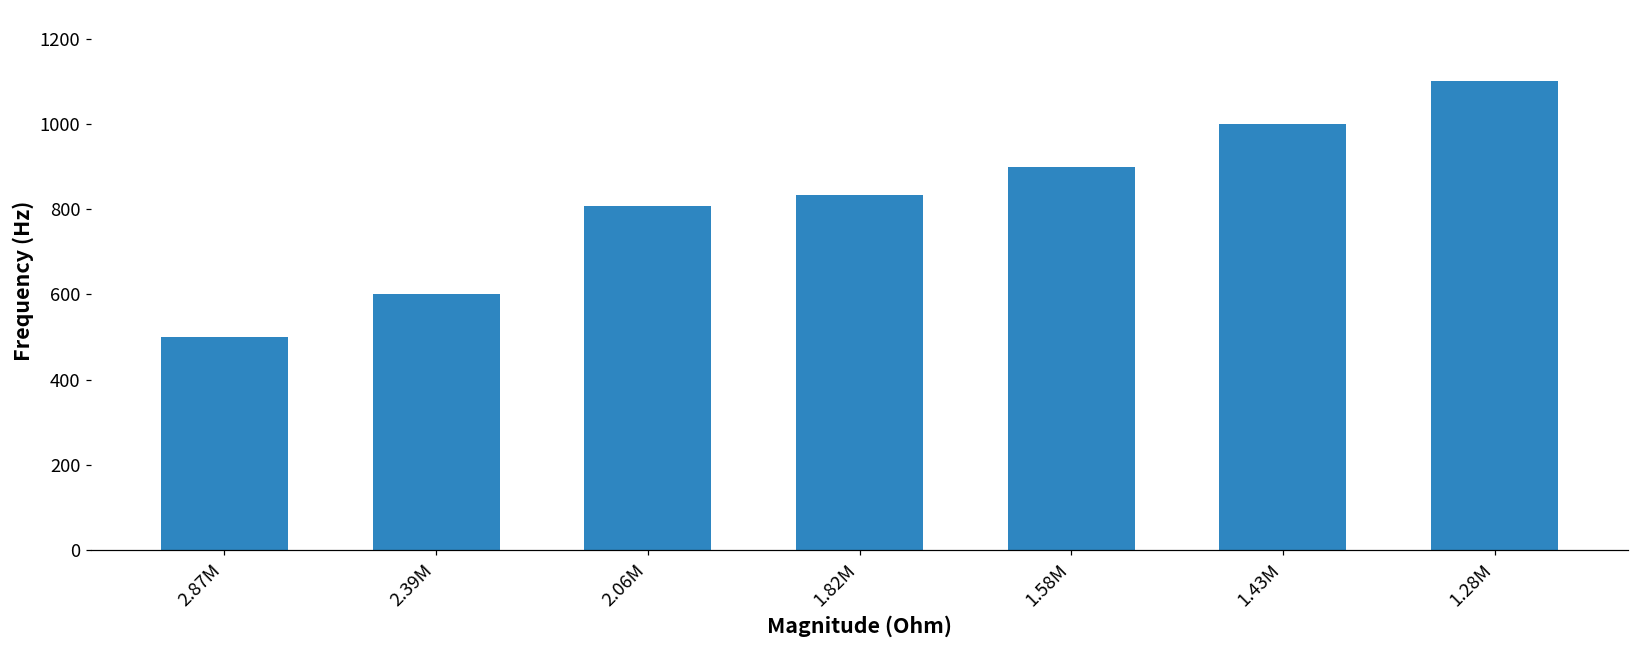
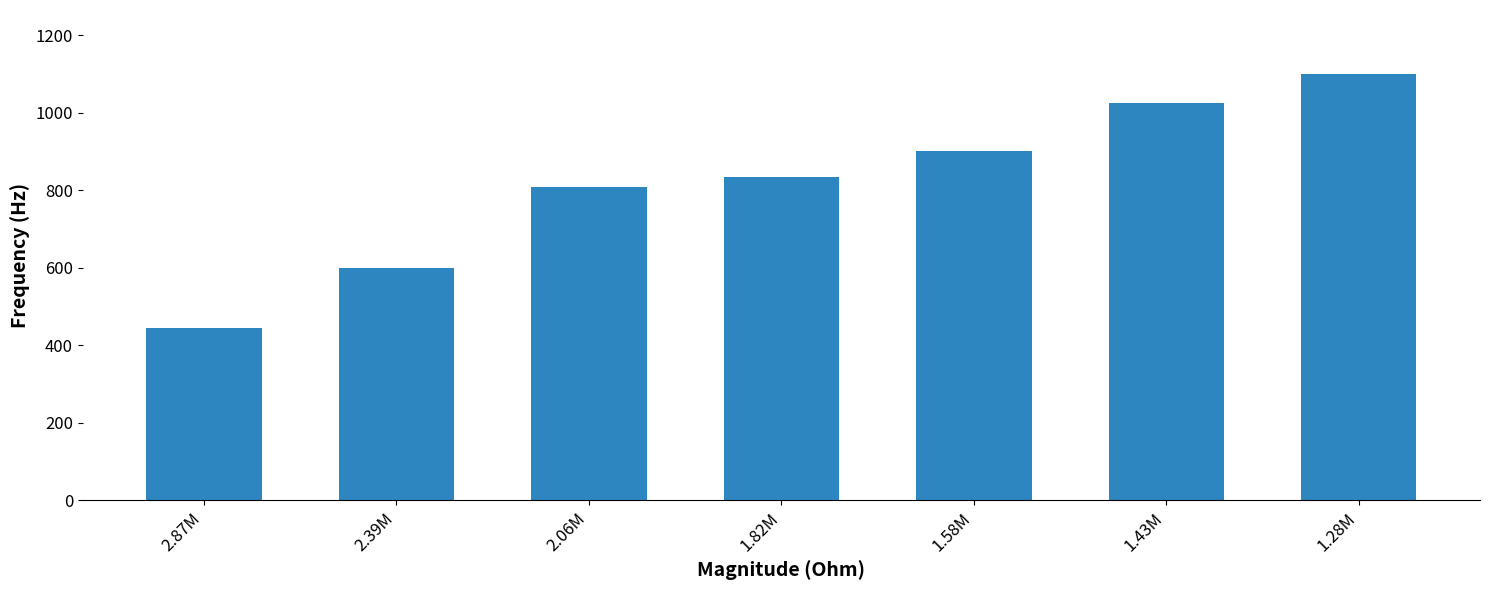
2.87M: 500 -> 450
1.43M: 1000 -> 1020
